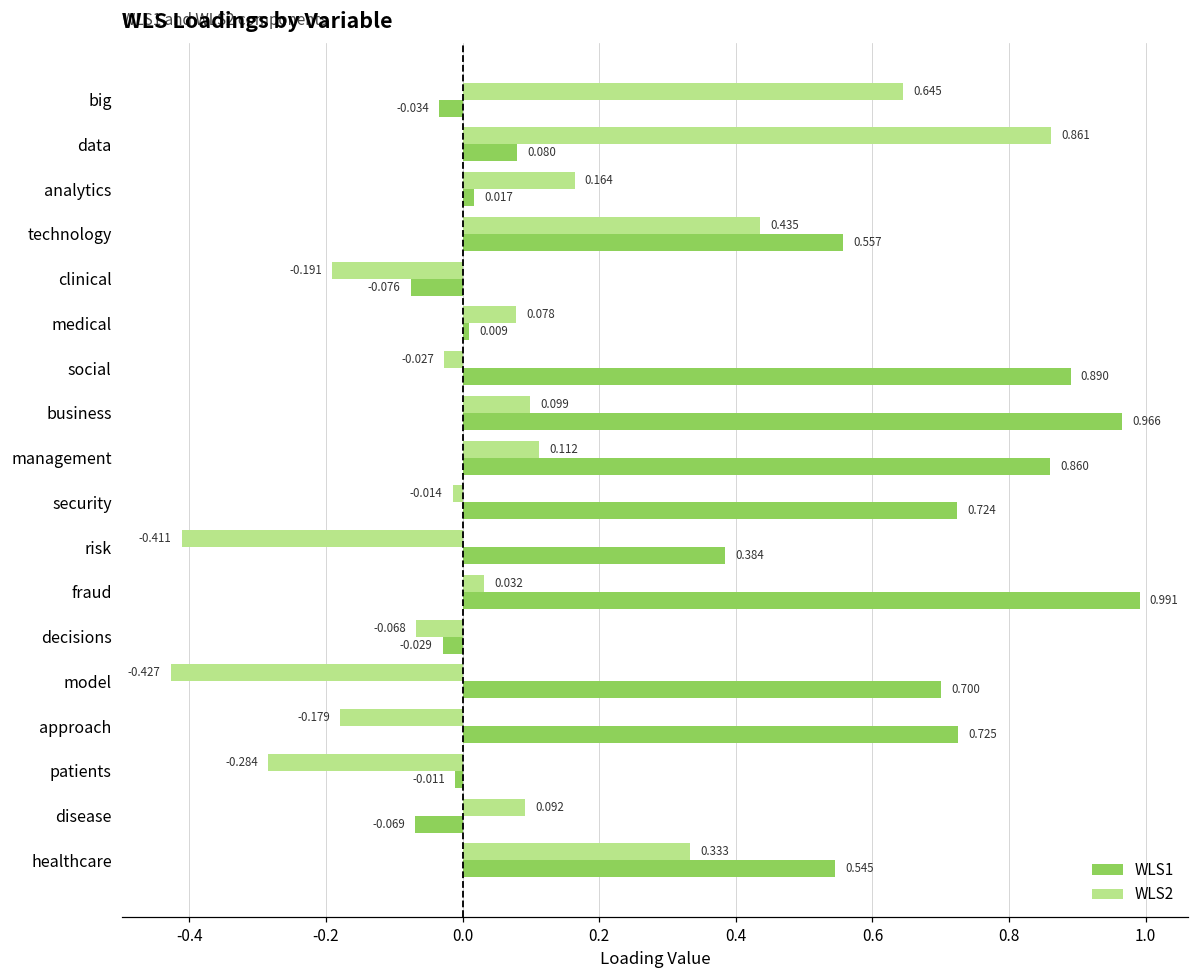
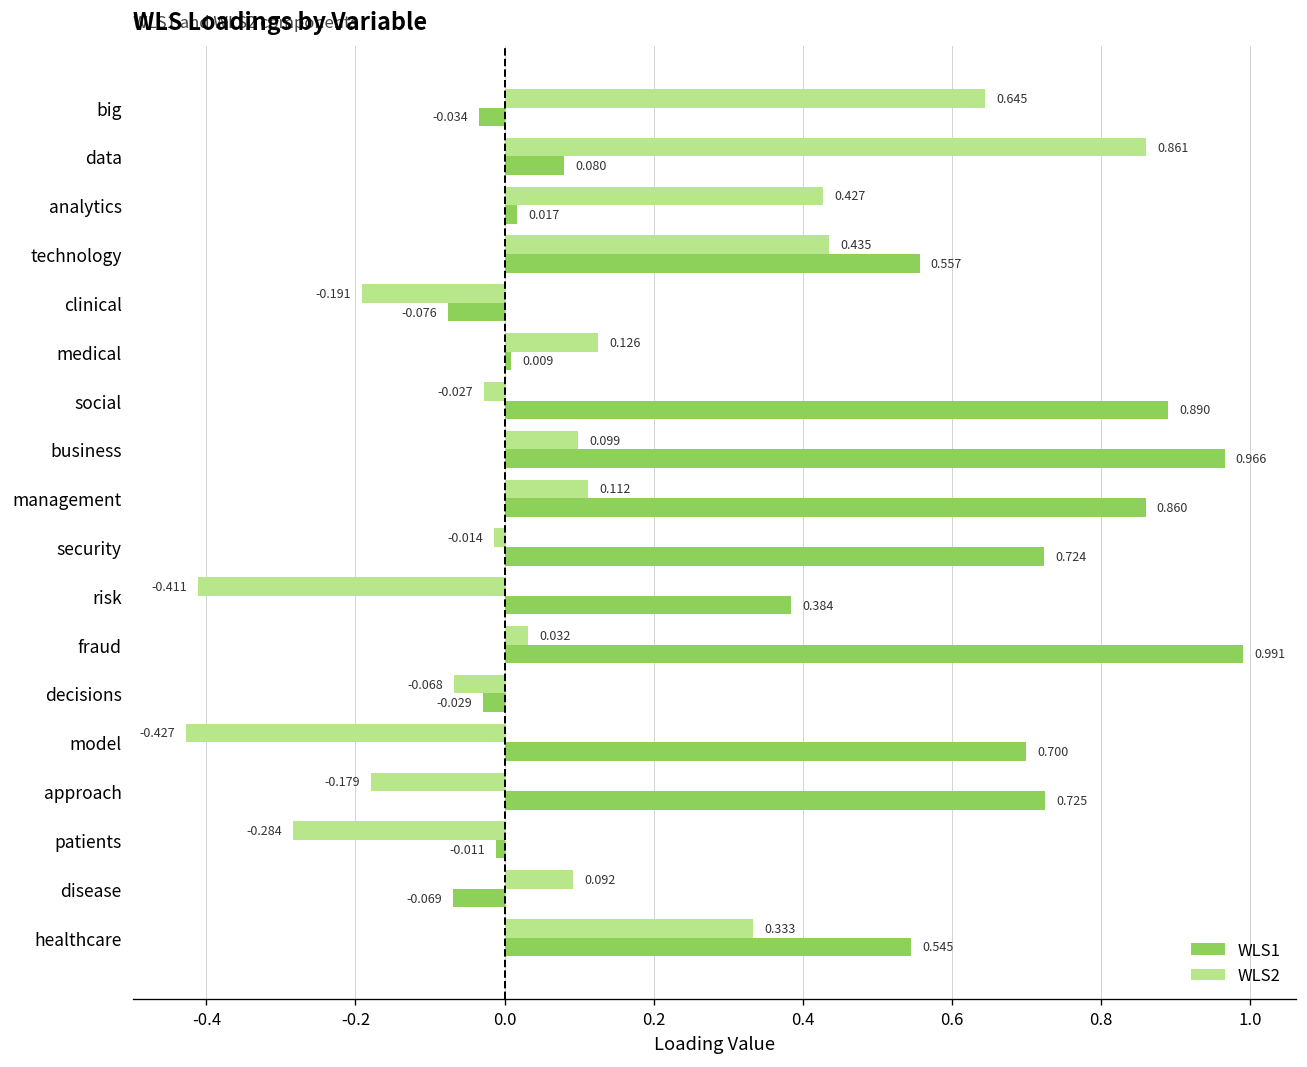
WLS2, analytics: 0.164 -> 0.427
WLS2, medical: 0.078 -> 0.126
